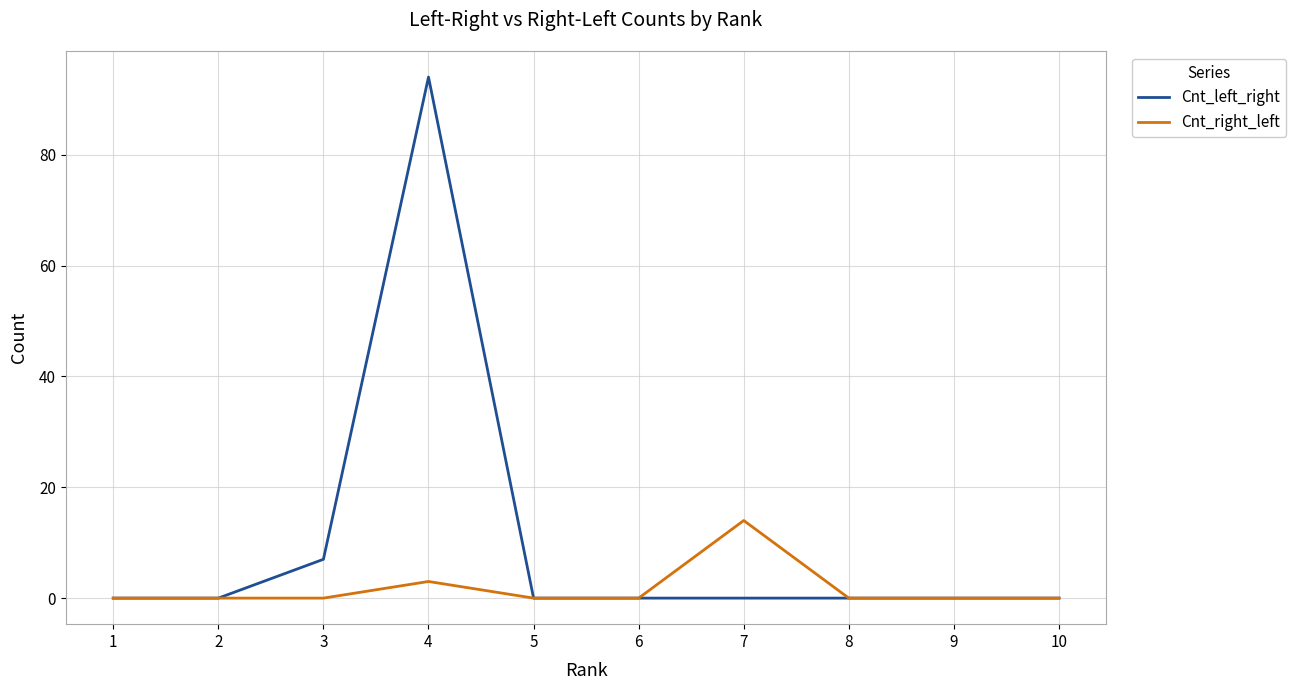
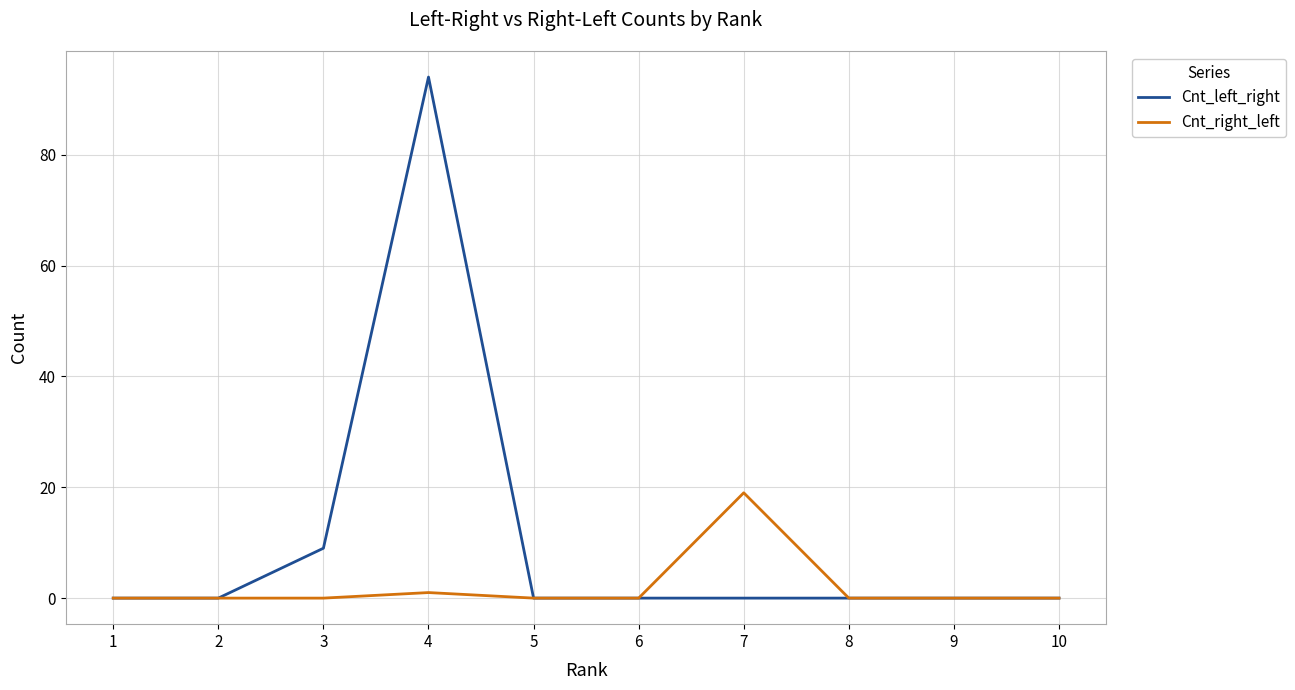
Cnt_left_right, 3: 7 -> 9
Cnt_right_left, 4: 3 -> 1
Cnt_right_left, 7: 14 -> 19
